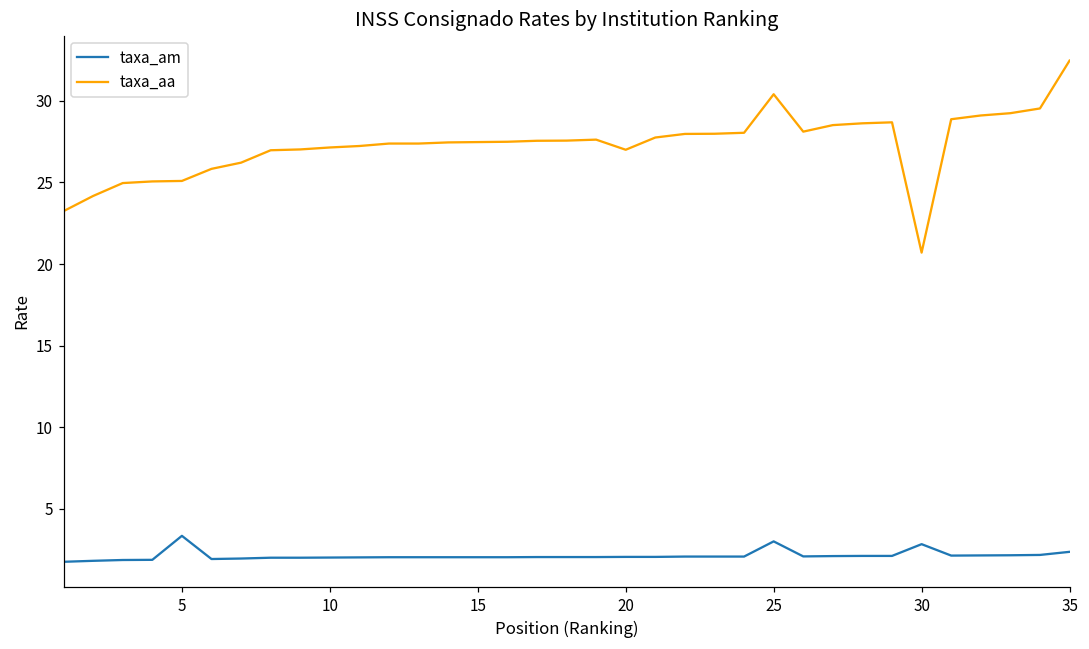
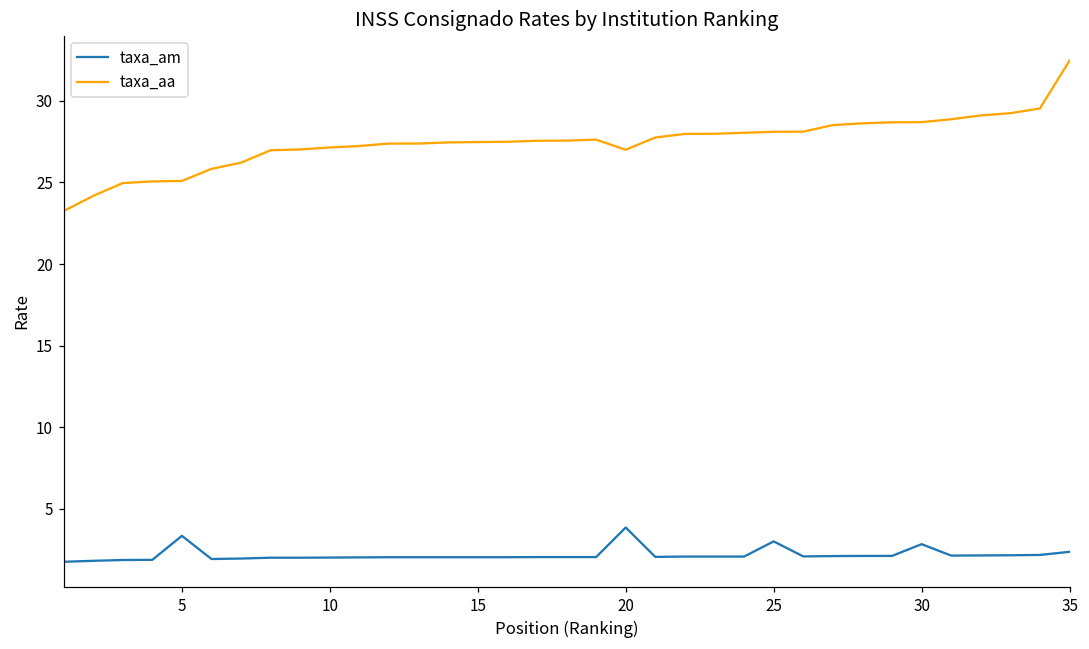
taxa_am, 20: 2.1 -> 3.9
taxa_aa, 25: 30.4 -> 28.1
taxa_aa, 30: 20.7 -> 28.7
